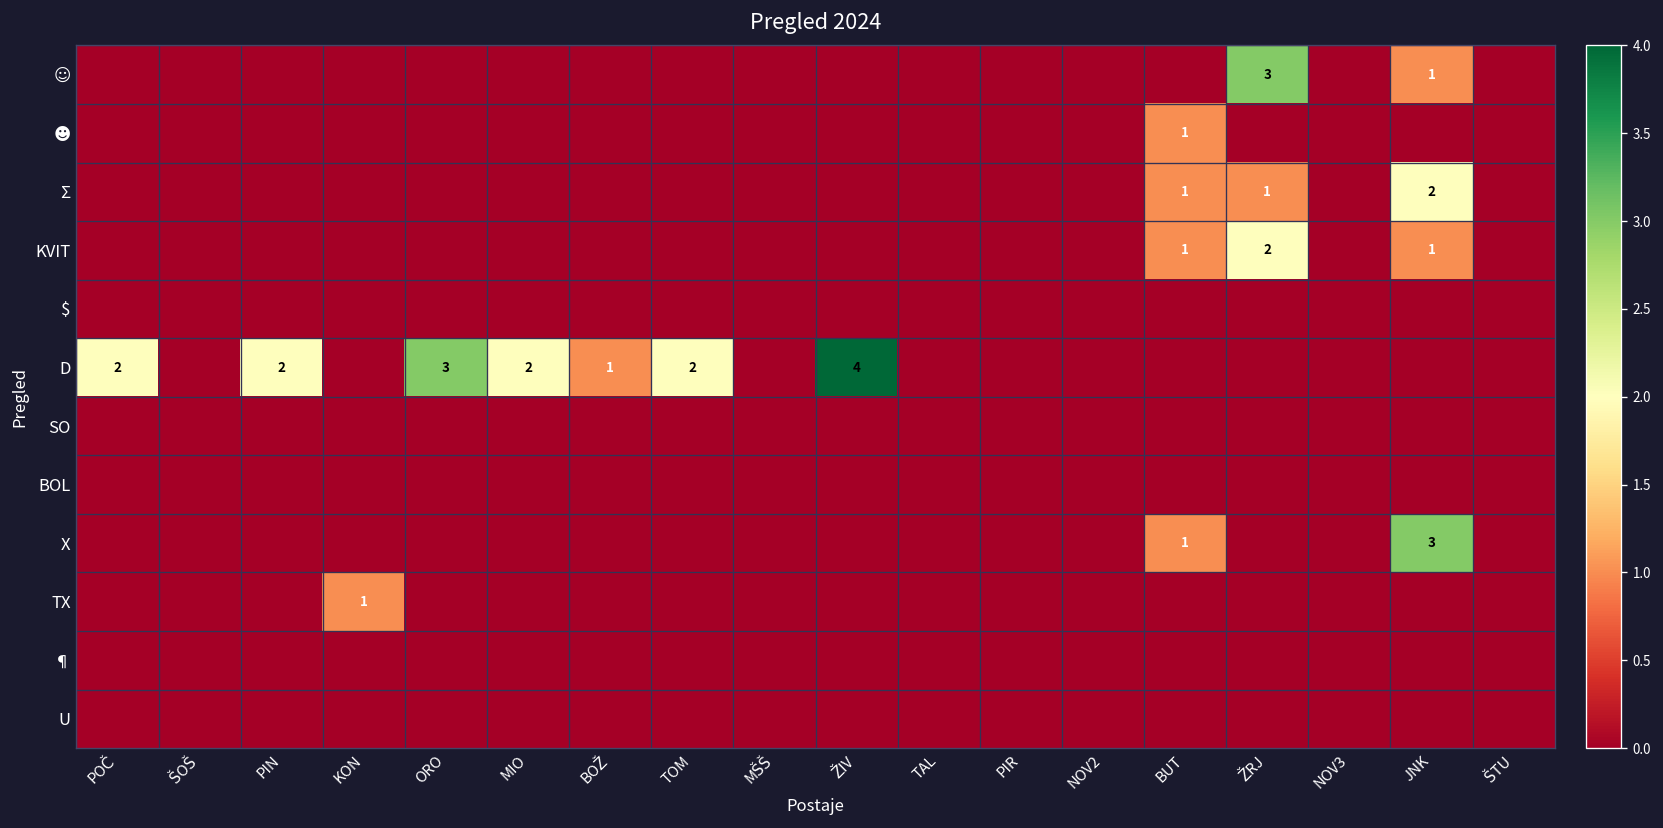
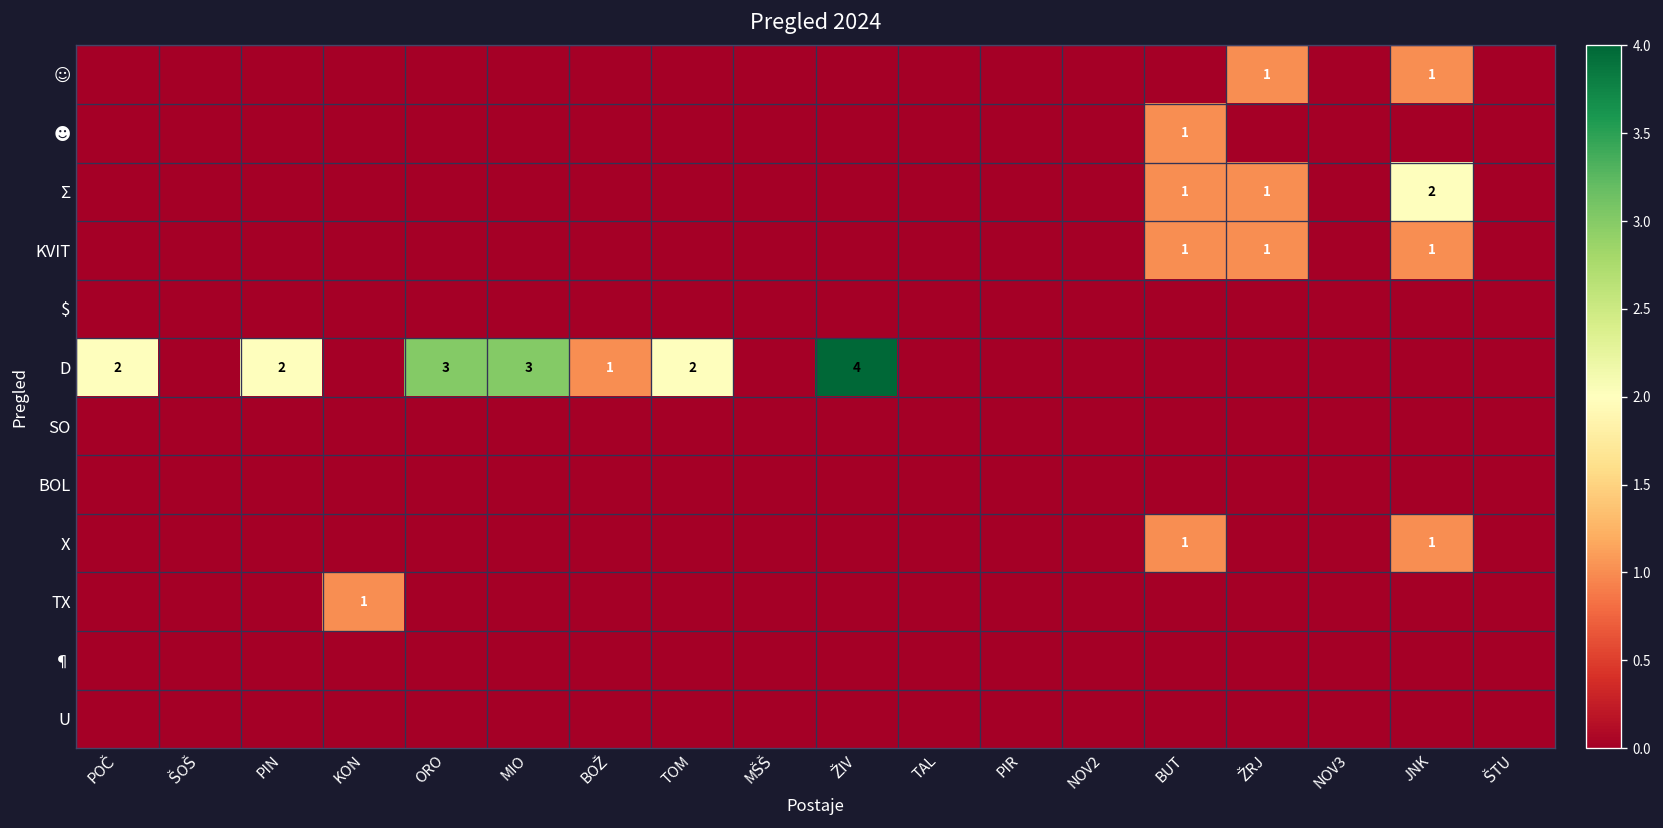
☺, ŽRJ: 3 -> 1
KVIT, ŽRJ: 2 -> 1
D, MIO: 2 -> 3
X, JNK: 3 -> 1
